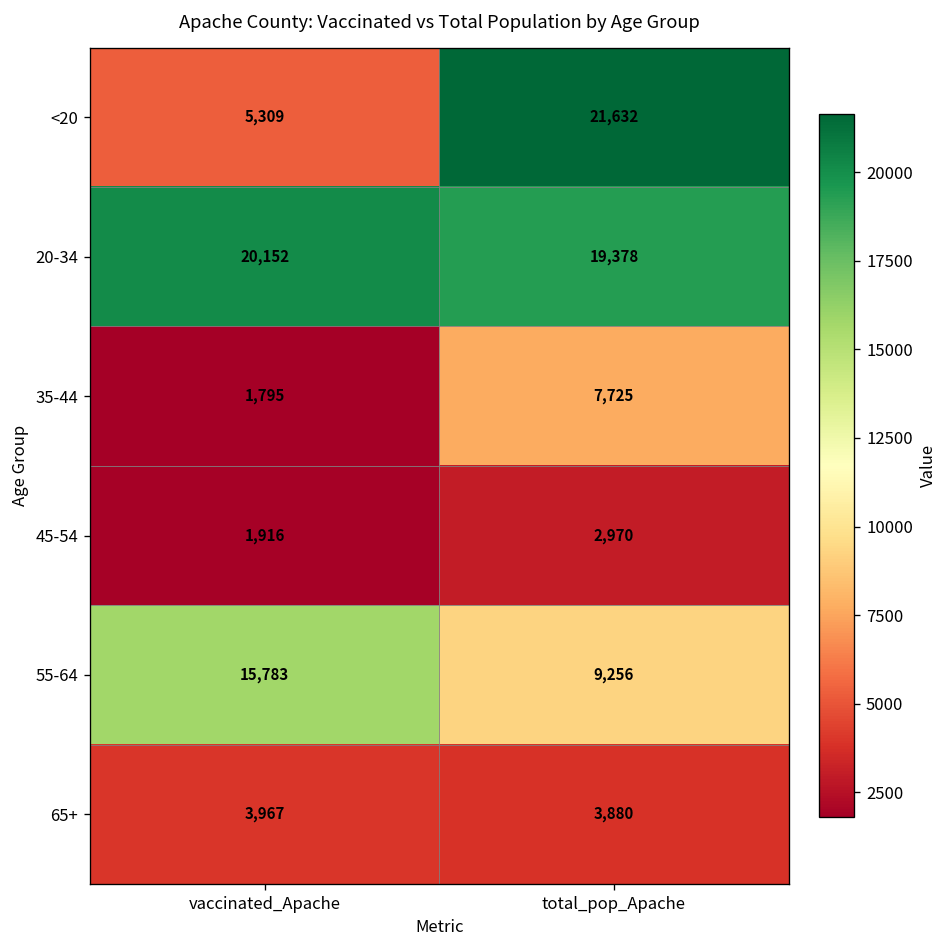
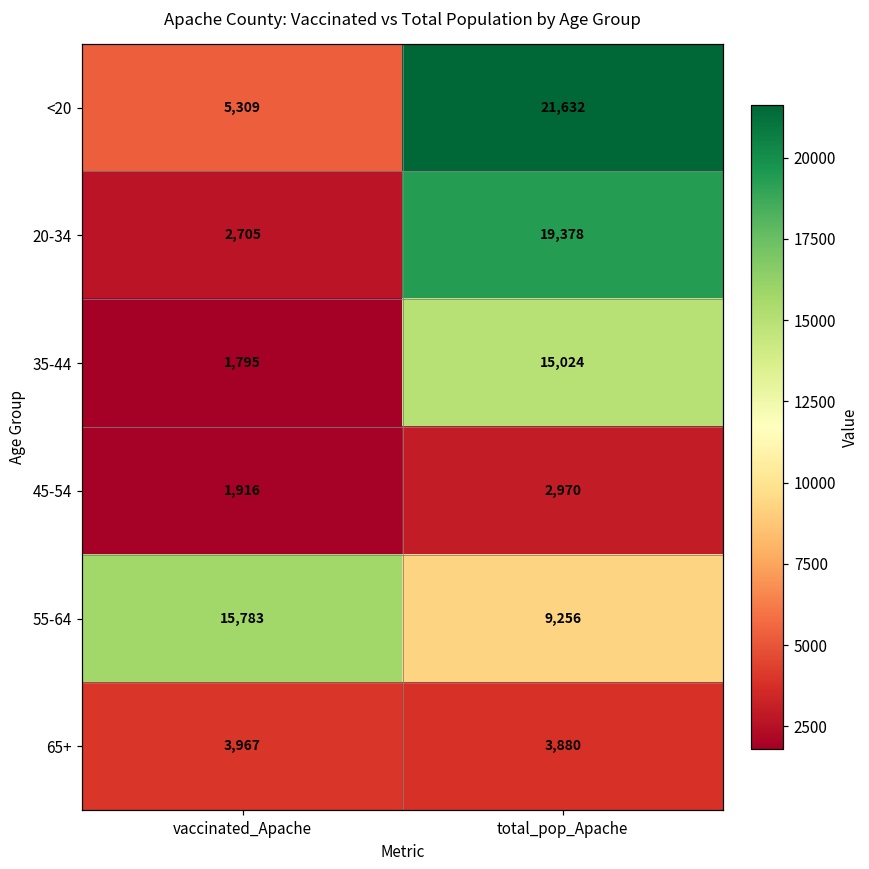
20-34, vaccinated_Apache: 20,152 -> 2,705
35-44, total_pop_Apache: 7,725 -> 15,024
